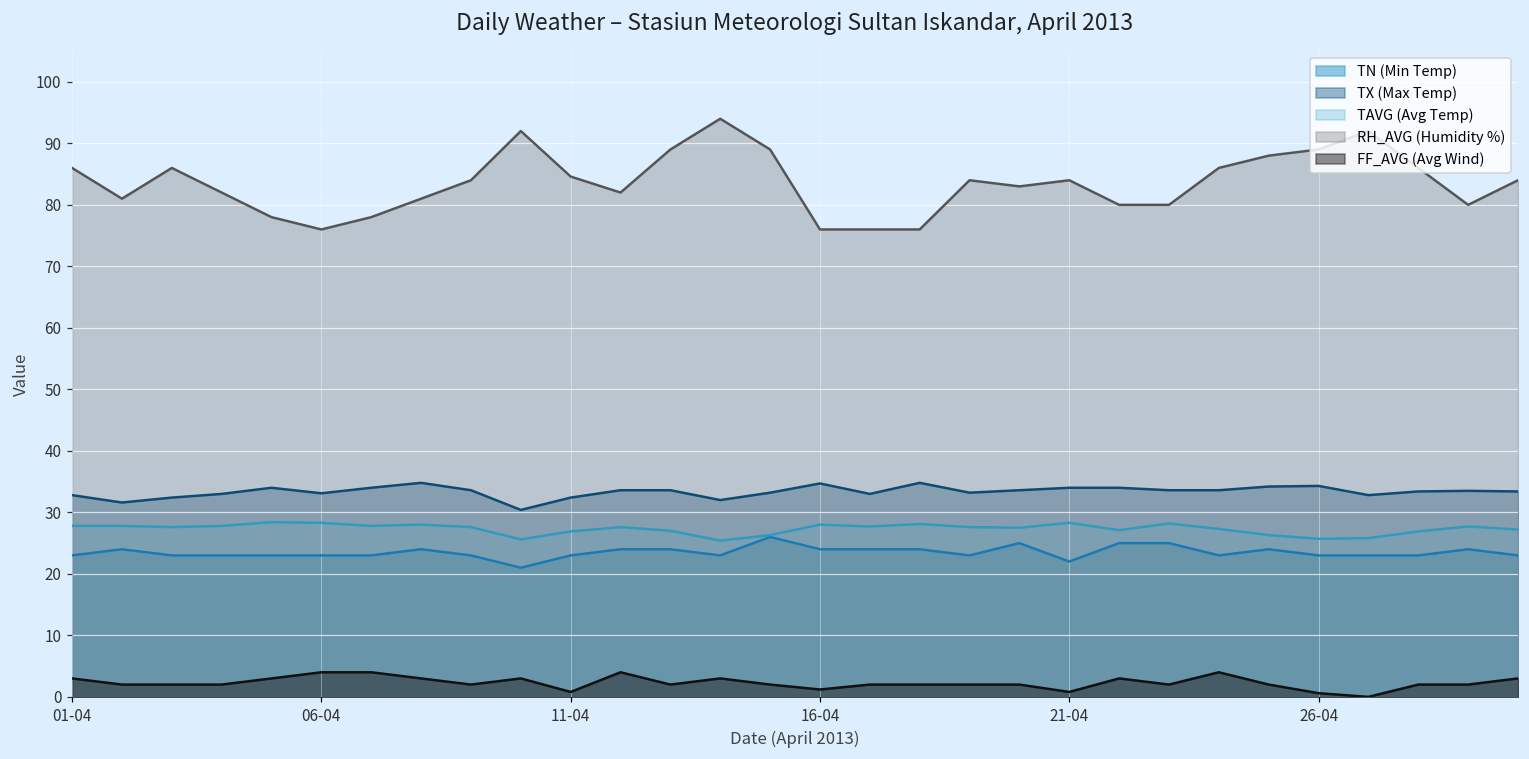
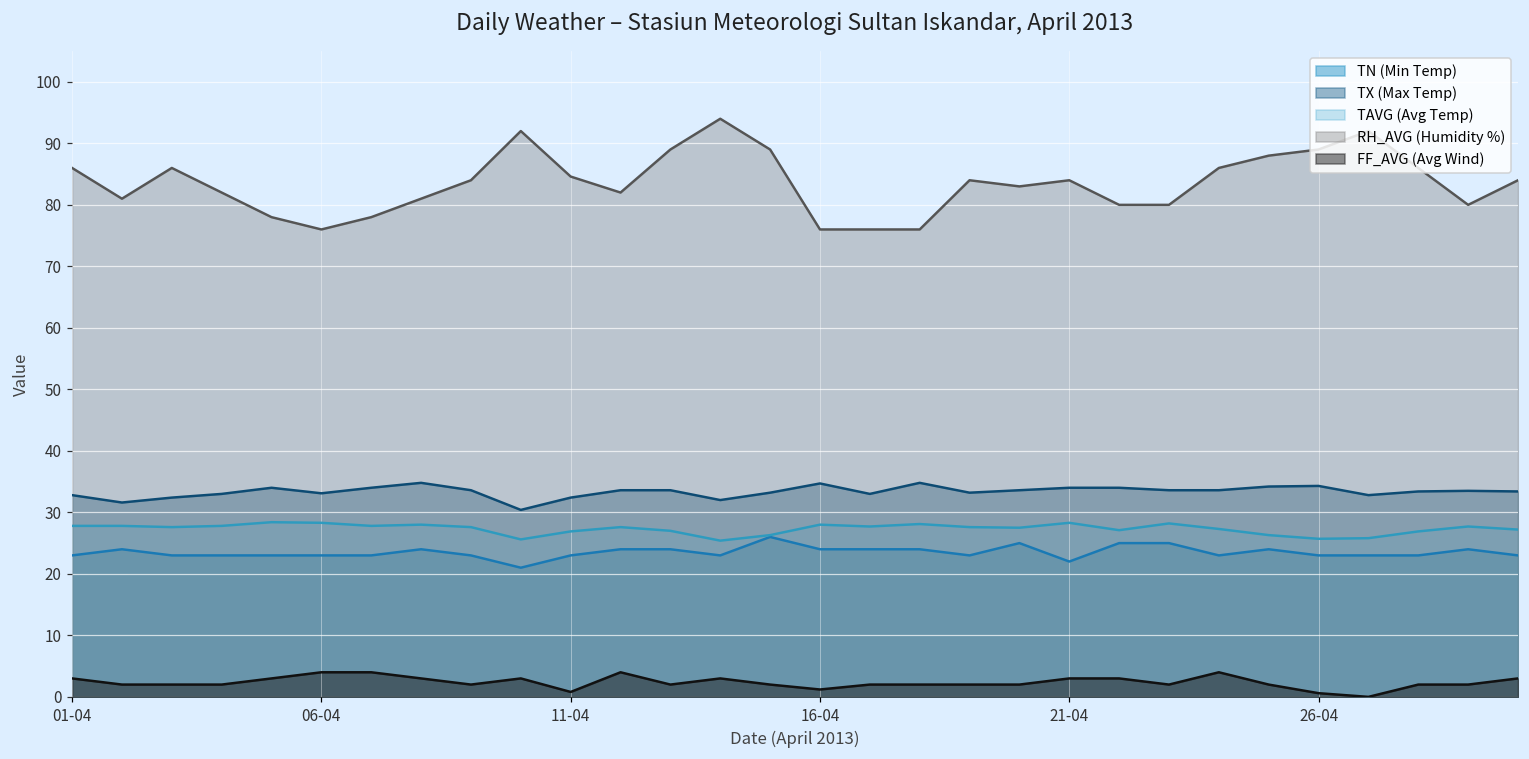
FF_AVG (Avg Wind), 21-04: 1 -> 3
